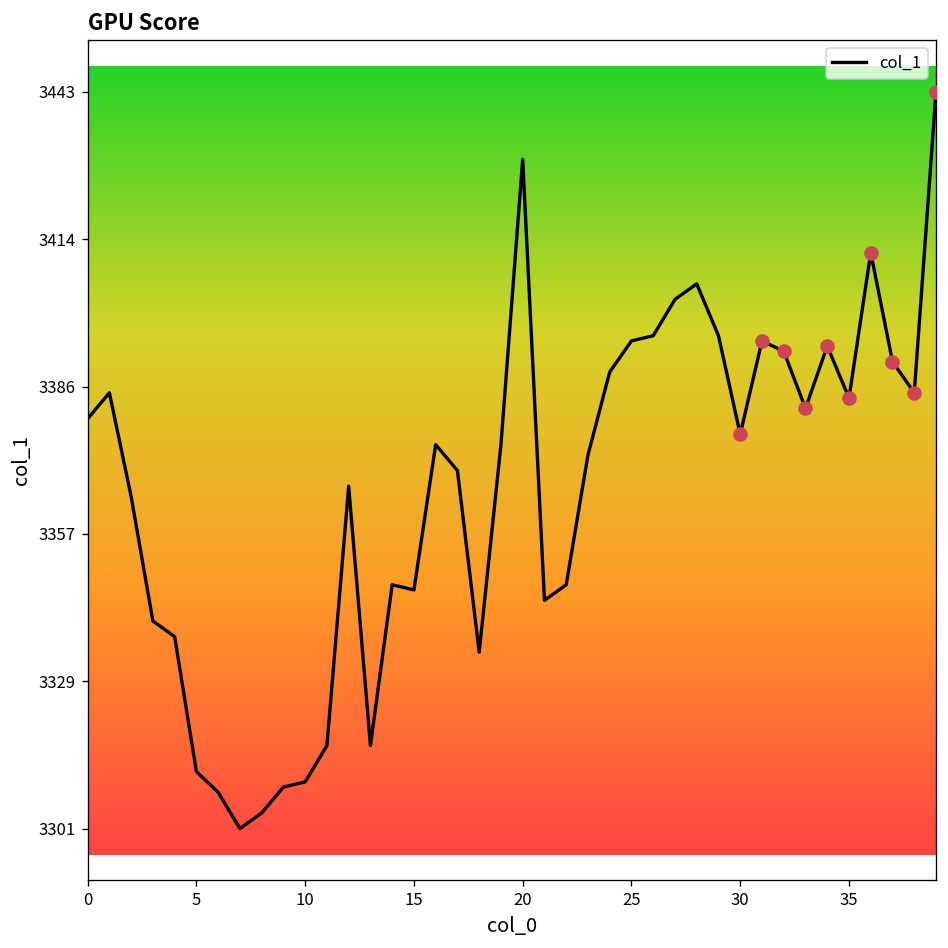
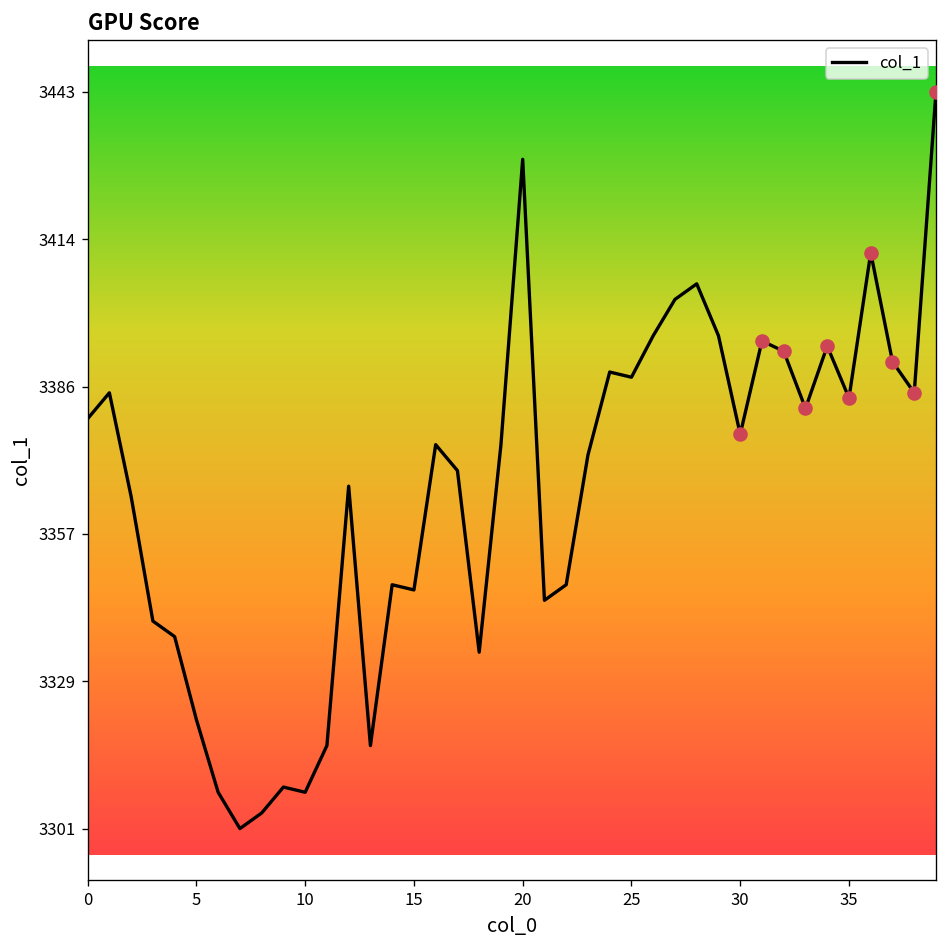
col_1, 5: 3312 -> 3322
col_1, 10: 3310 -> 3308
col_1, 25: 3395 -> 3388
